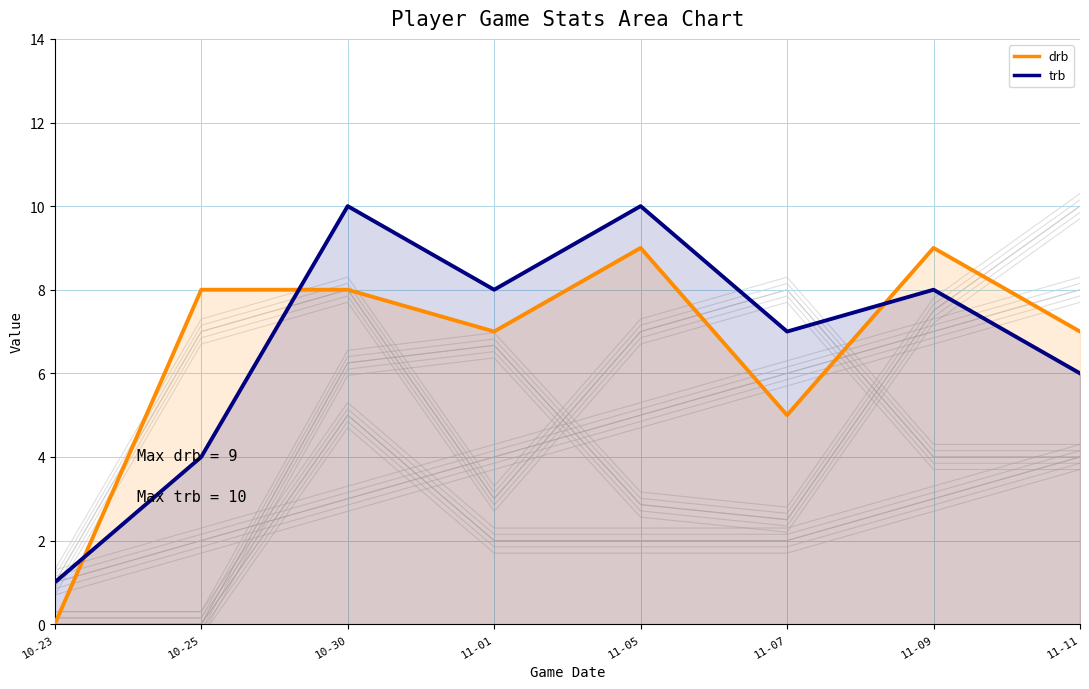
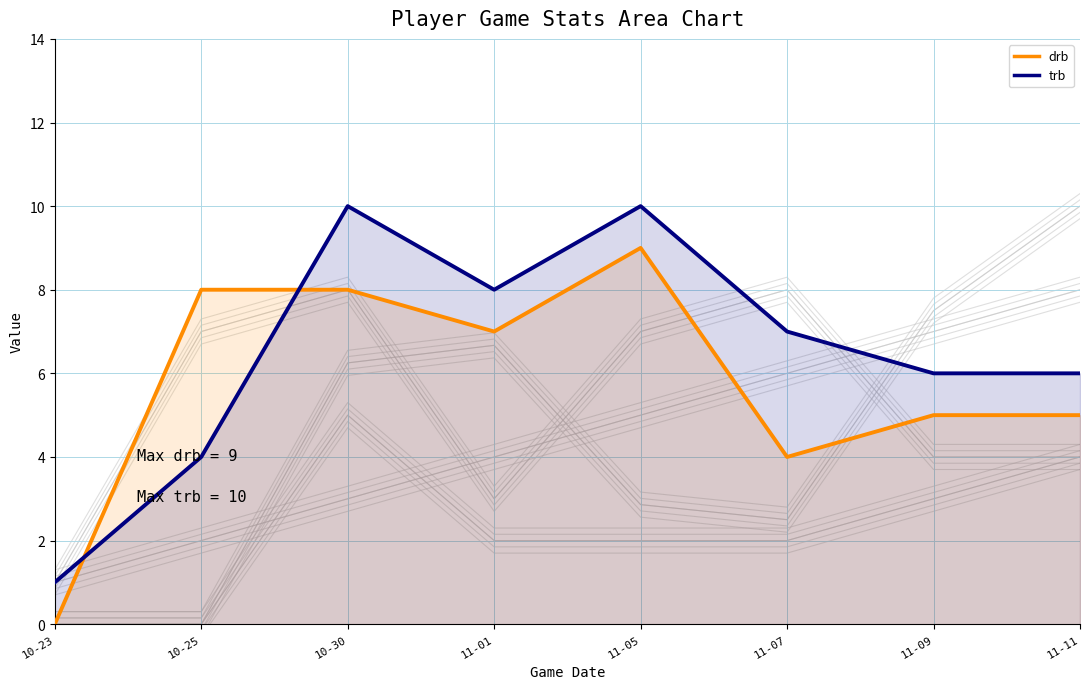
drb, 11-07: 5 -> 4
drb, 11-09: 9 -> 5
trb, 11-09: 8 -> 6
drb, 11-11: 7 -> 5
